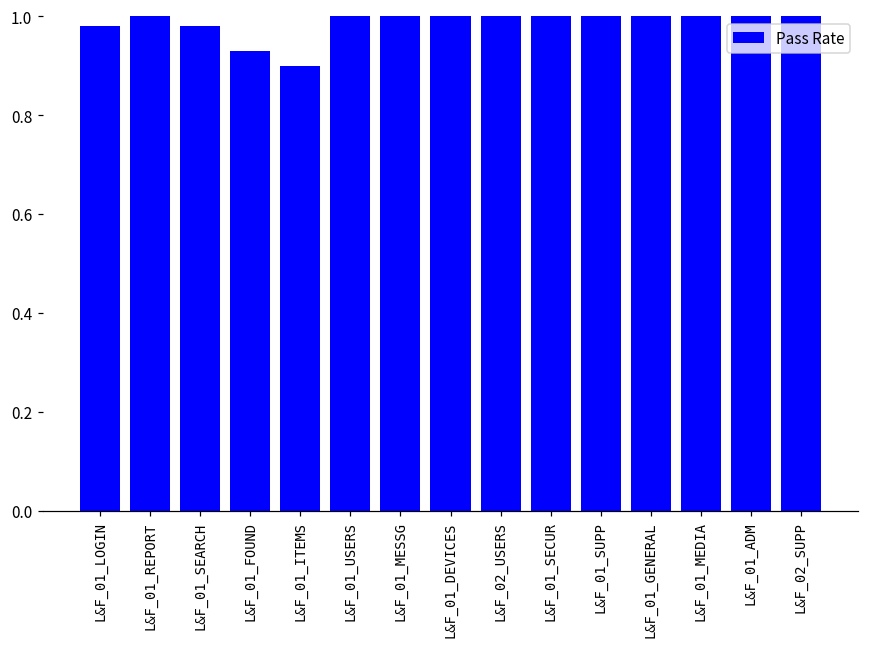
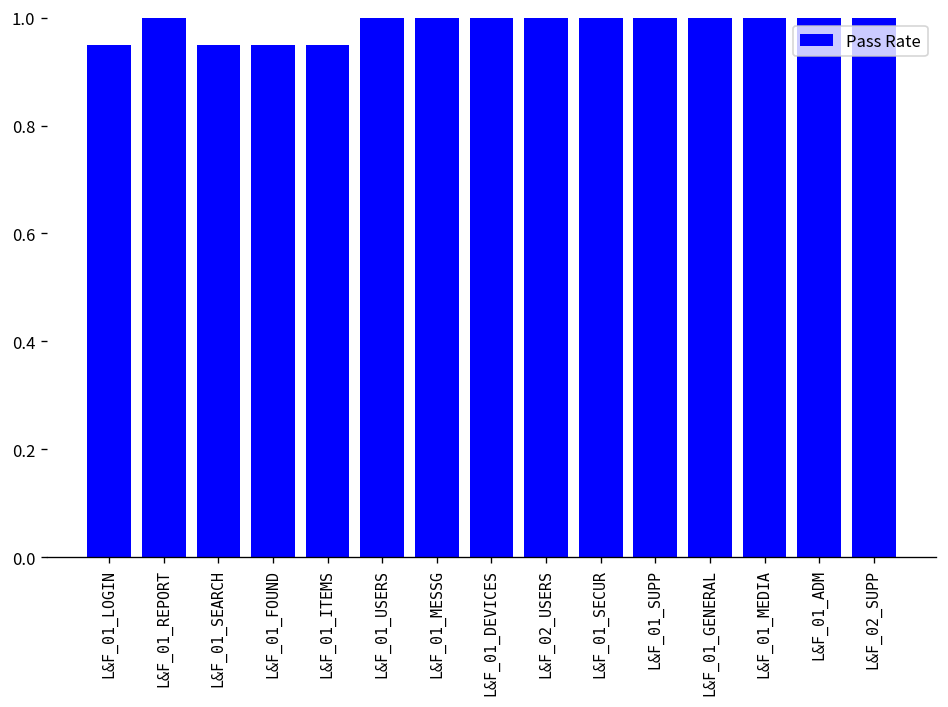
L&F_01_LOGIN: 0.98 -> 0.95
L&F_01_SEARCH: 0.98 -> 0.95
L&F_01_FOUND: 0.93 -> 0.95
L&F_01_ITEMS: 0.90 -> 0.95
